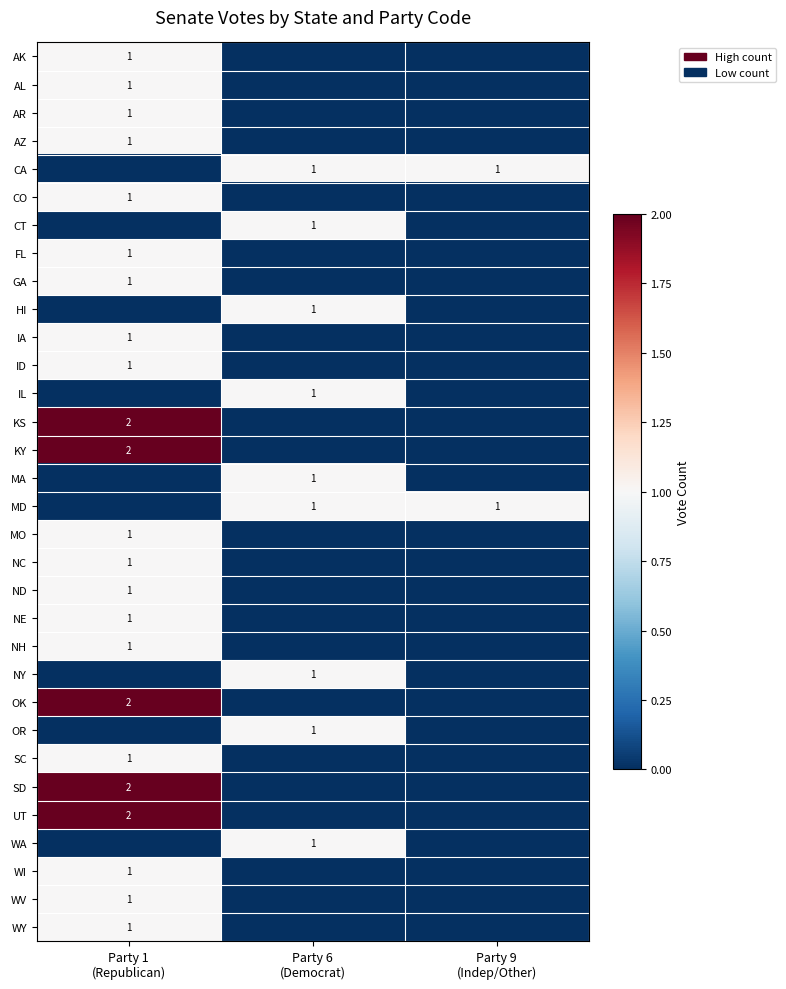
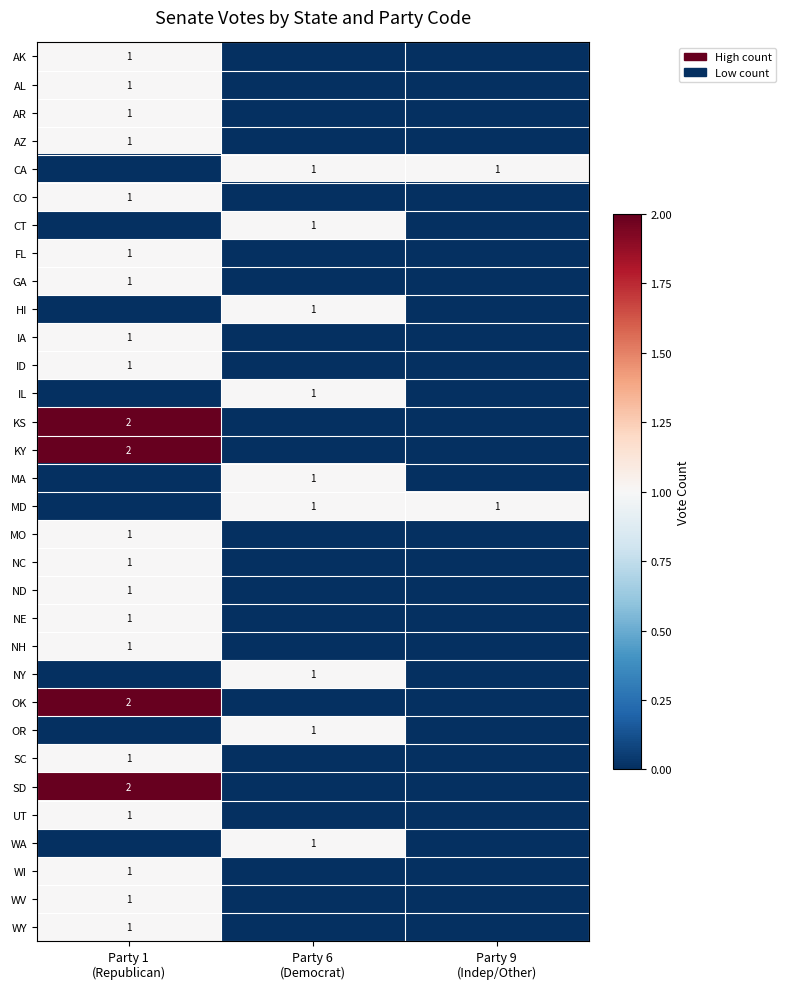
UT, Party 1 (Republican): 2 -> 1
